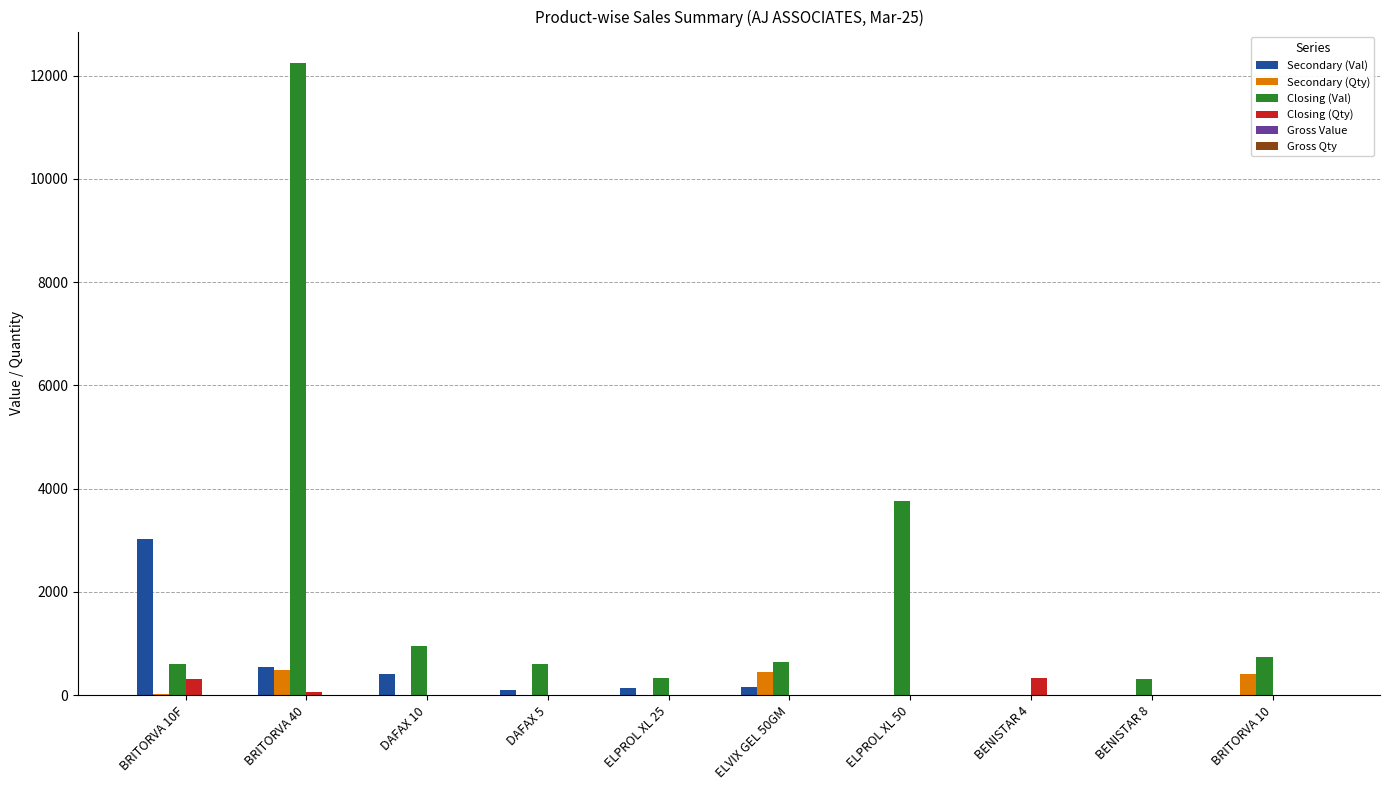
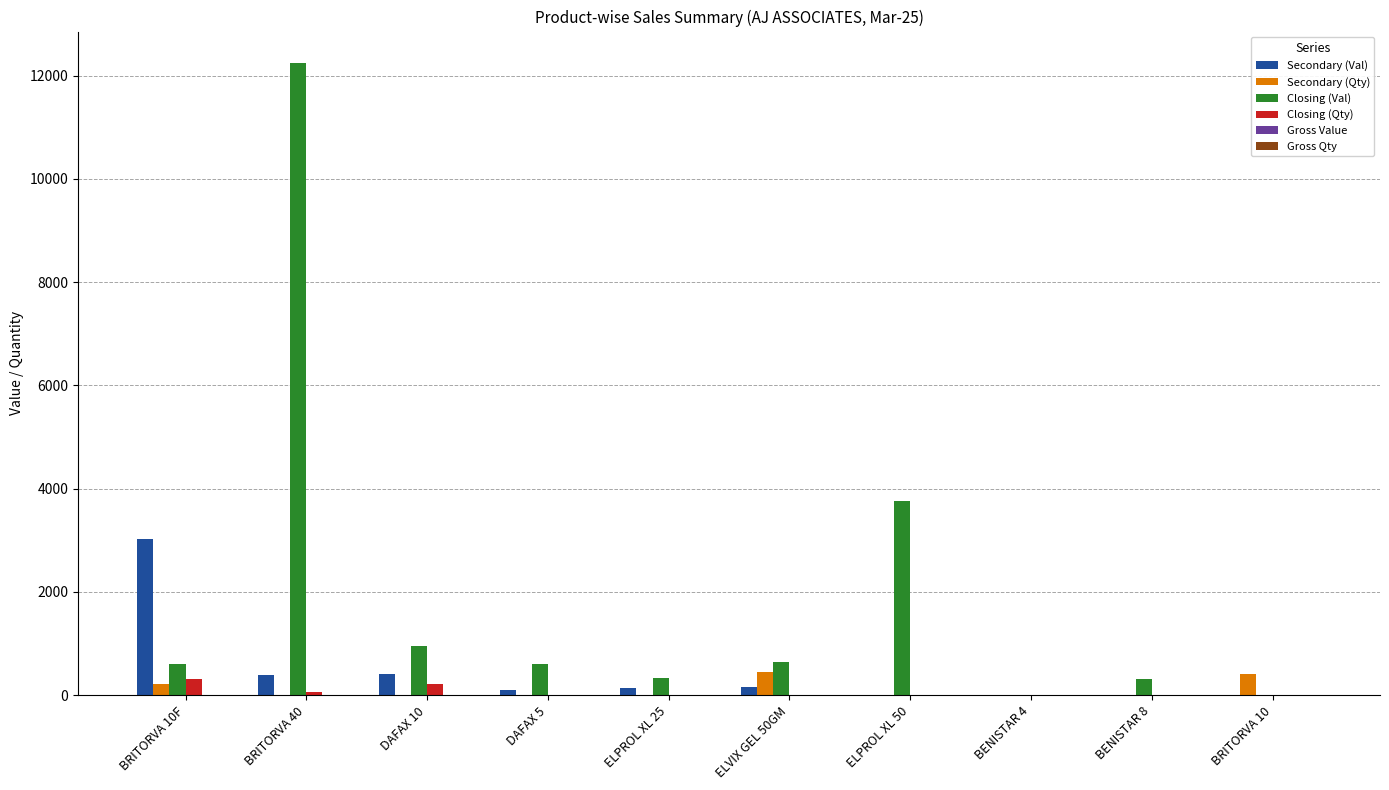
Secondary (Qty), BRITORVA 10F: 0 -> 200
Secondary (Val), BRITORVA 40: 500 -> 400
Secondary (Qty), BRITORVA 40: 500 -> 0
Closing (Qty), DAFAX 10: 0 -> 200
Closing (Qty), BENISTAR 4: 300 -> 0
Closing (Val), BRITORVA 10: 700 -> 0
